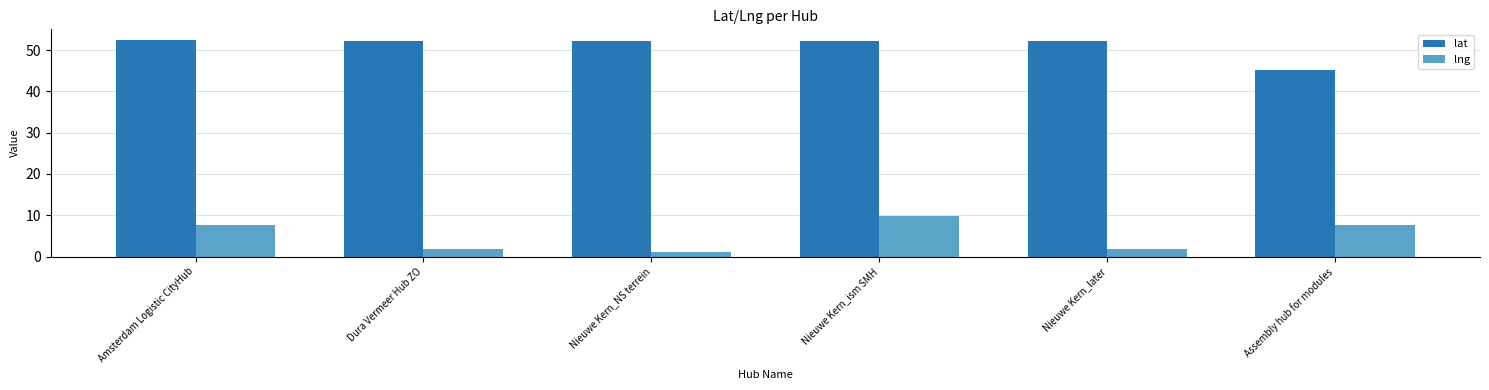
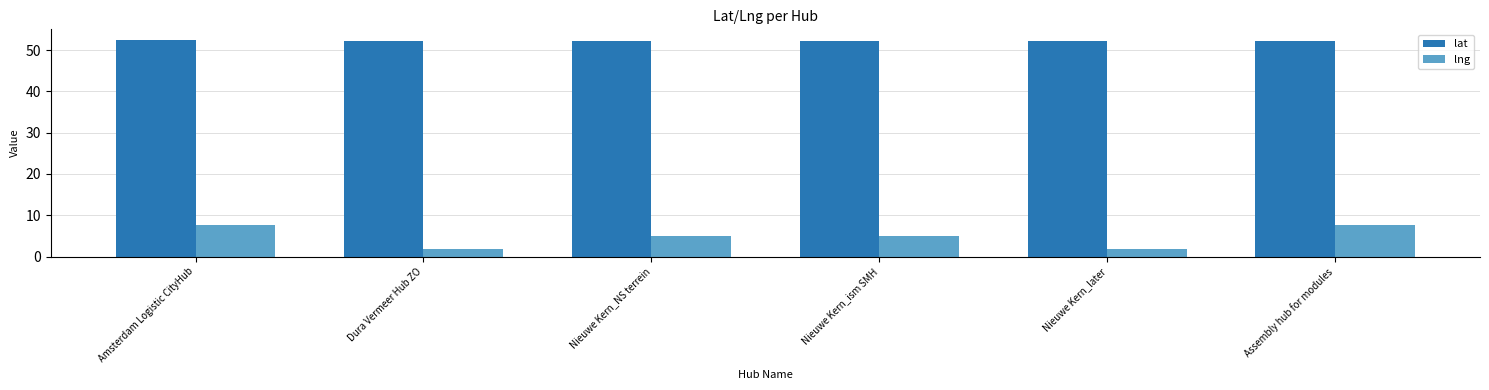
lng, Nieuwe Kern_NS terrein: 1 -> 5
lng, Nieuwe Kern_ism SMH: 10 -> 5
lat, Assembly hub for modules: 45 -> 52
